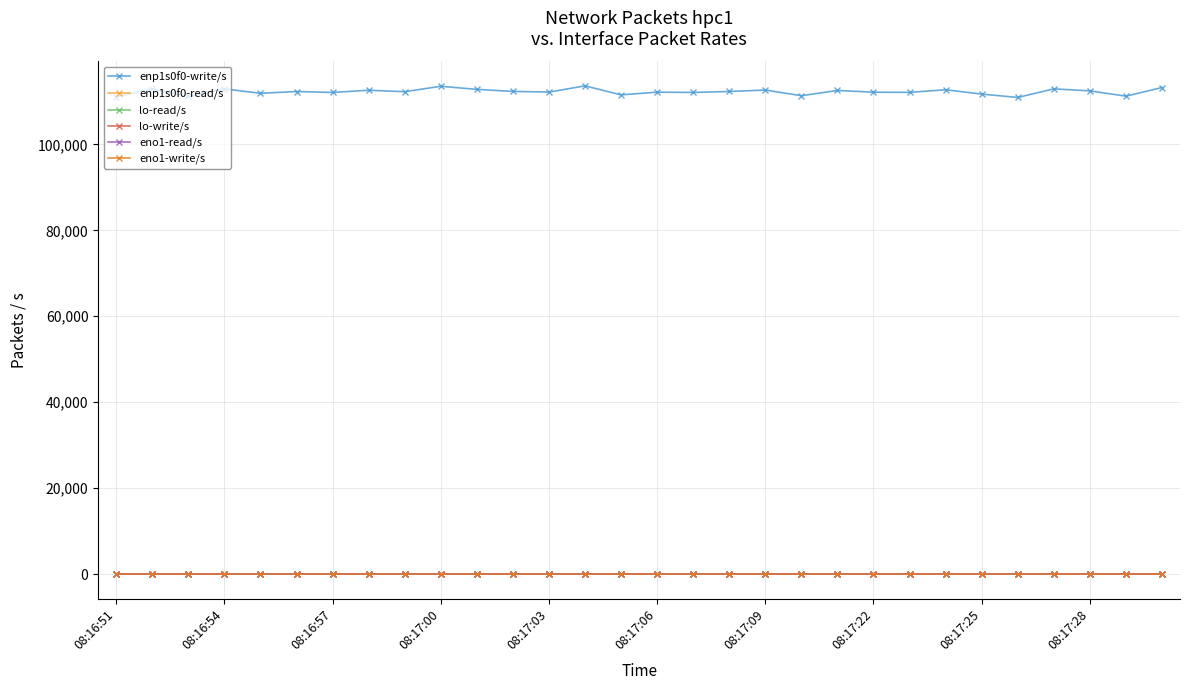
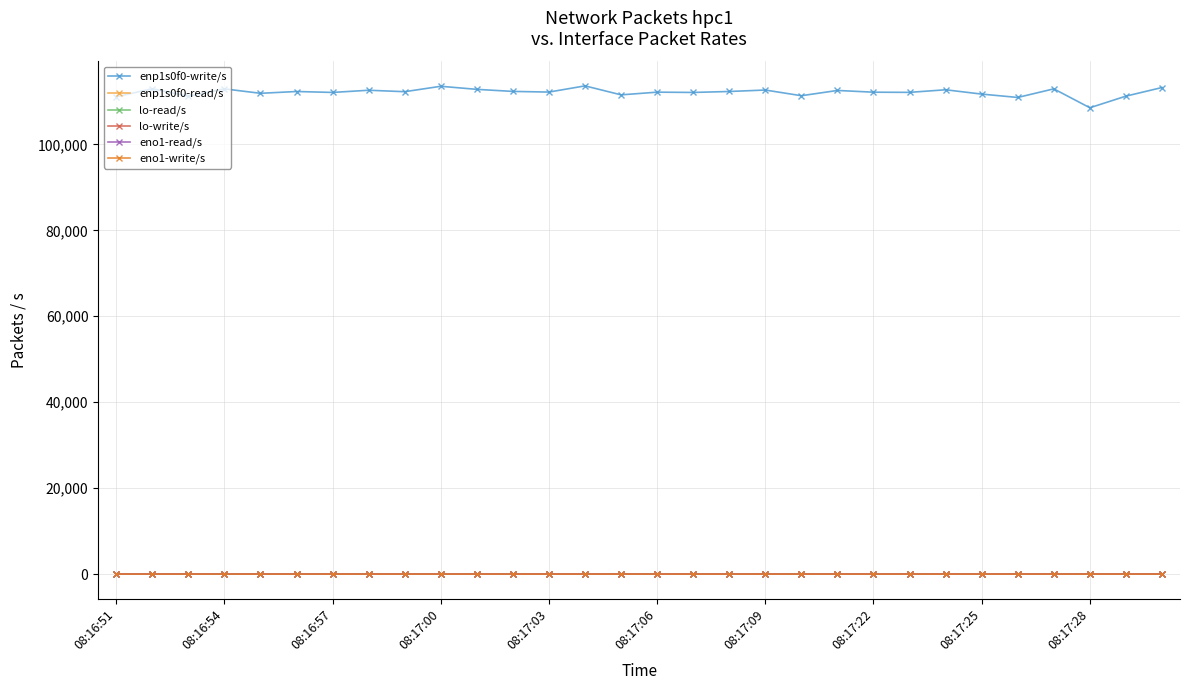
enp1s0f0-write/s, 08:17:28: 112,000 -> 109,000
